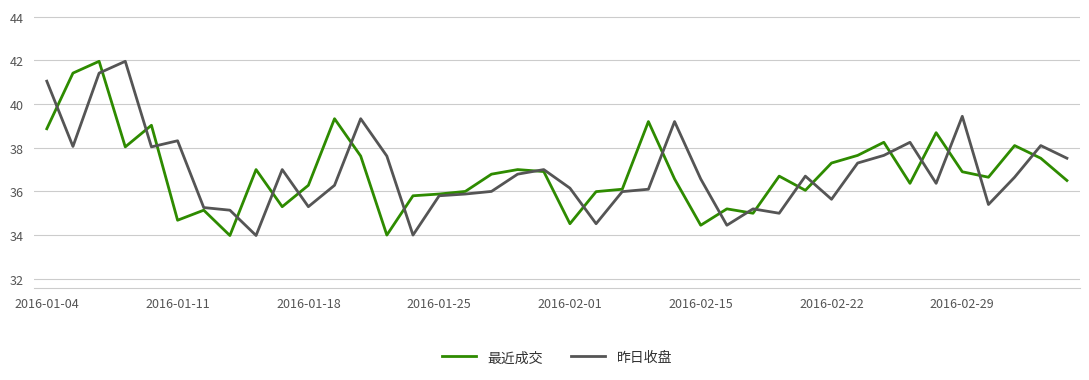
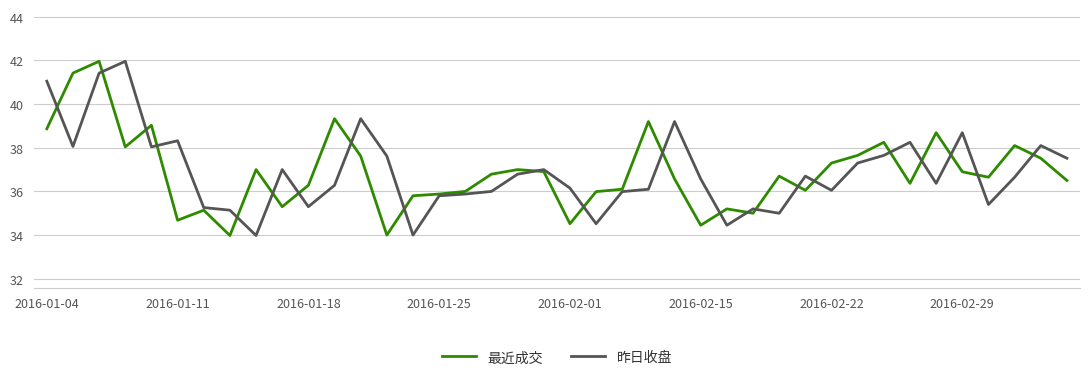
昨日收盘, 2016-02-22: 35.6 -> 36.1
昨日收盘, 2016-02-29: 39.4 -> 38.7
